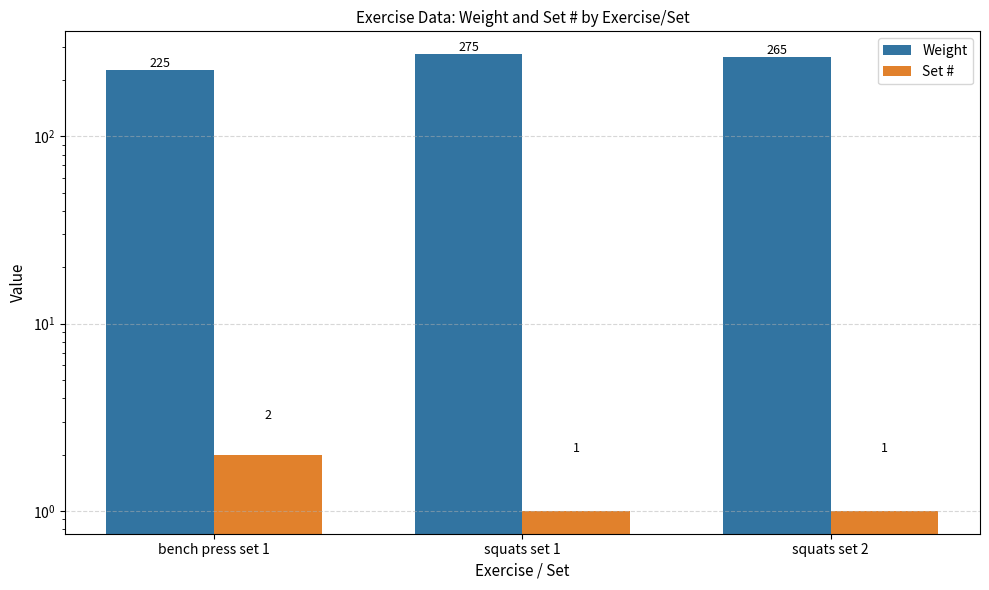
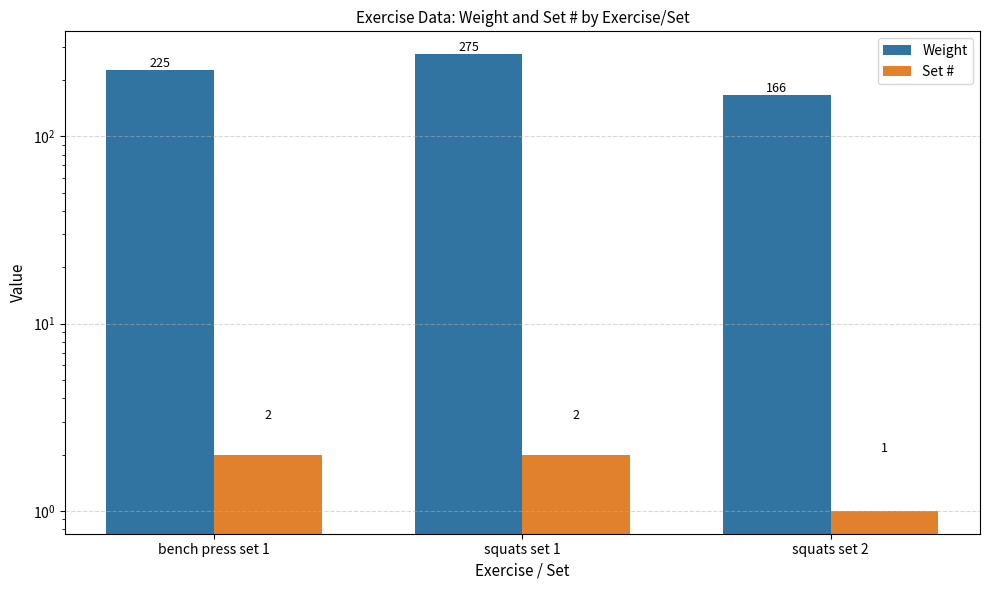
Set #, squats set 1: 1 -> 2
Weight, squats set 2: 265 -> 166
